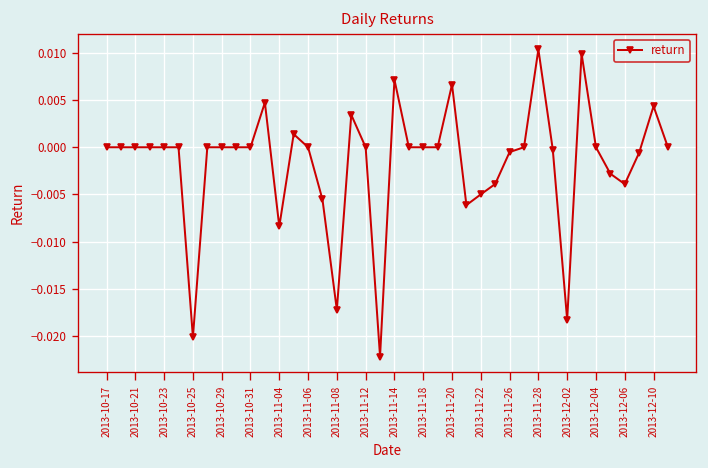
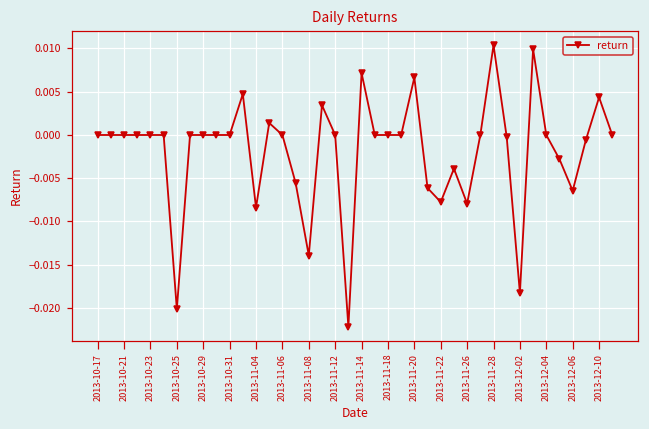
2013-11-08: -0.017 -> -0.014
2013-11-22: -0.005 -> -0.008
2013-11-26: -0.001 -> -0.008
2013-12-06: -0.004 -> -0.006
